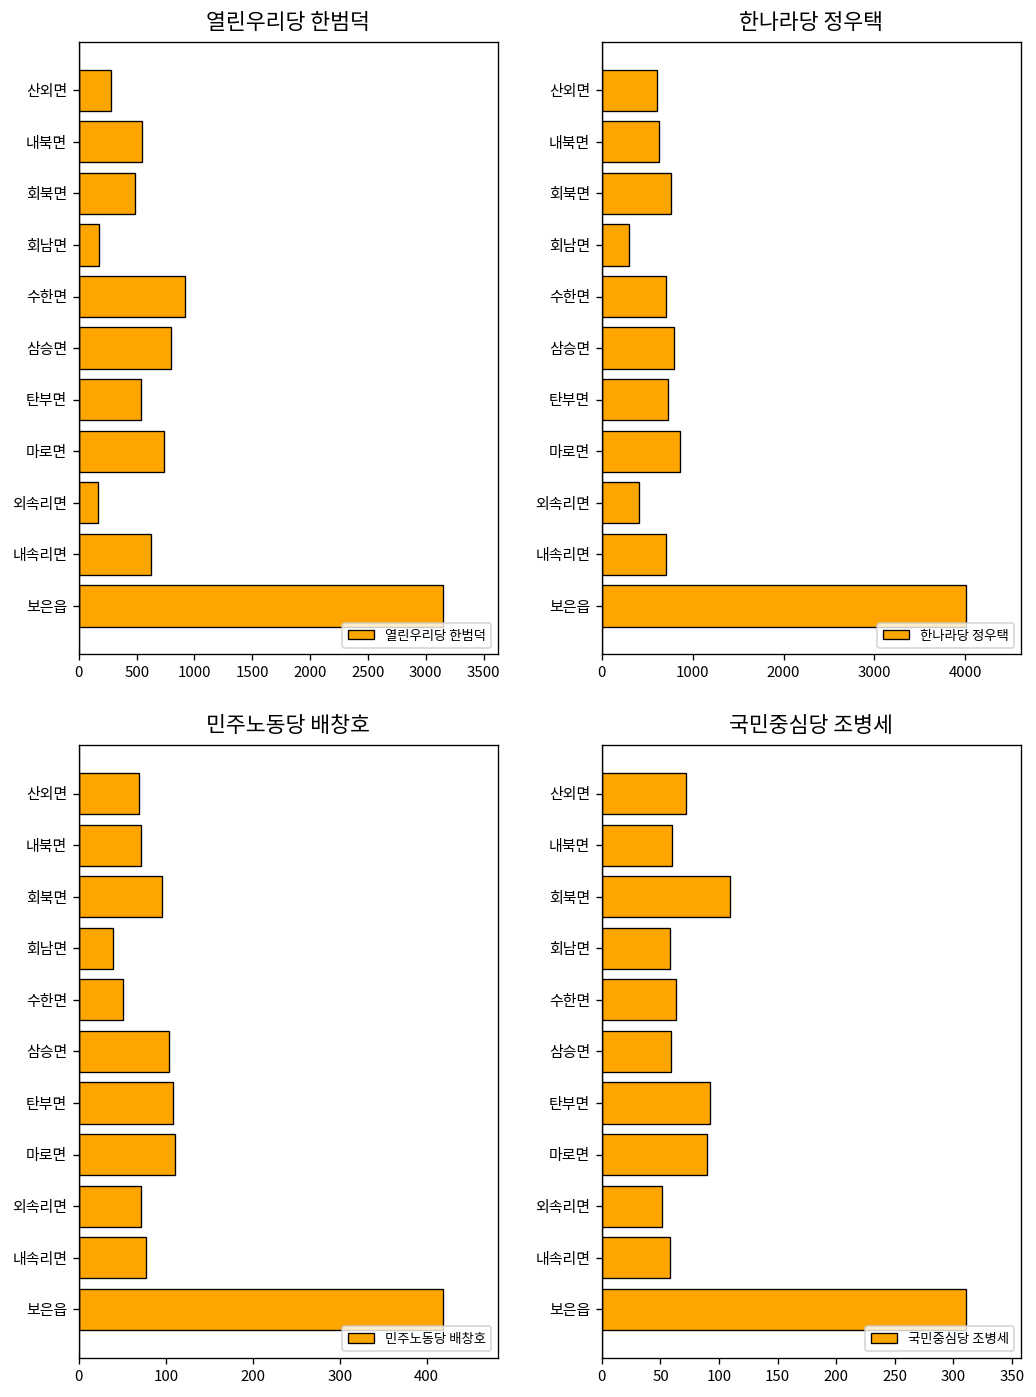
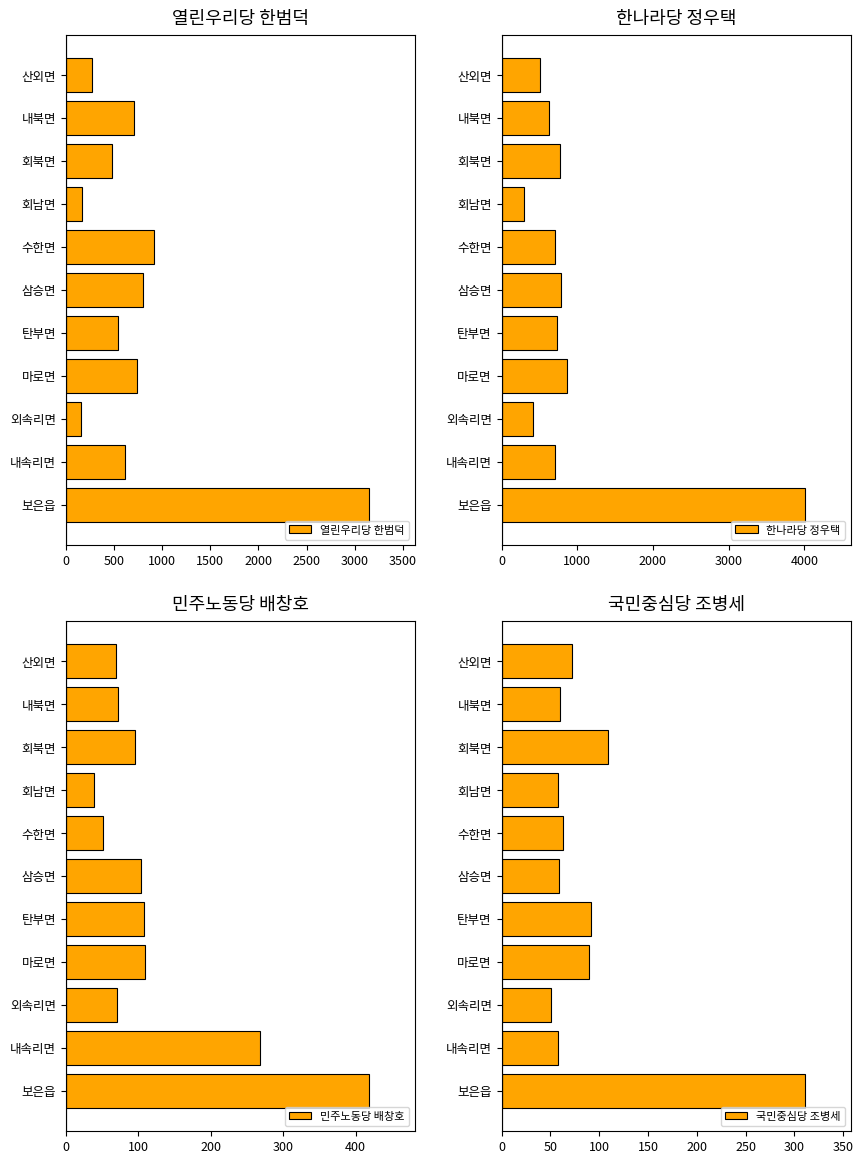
열린우리당 한범덕, 내북면: 500 -> 700
한나라당 정우택, 산외면: 600 -> 500
민주노동당 배창호, 내속리면: 80 -> 270
